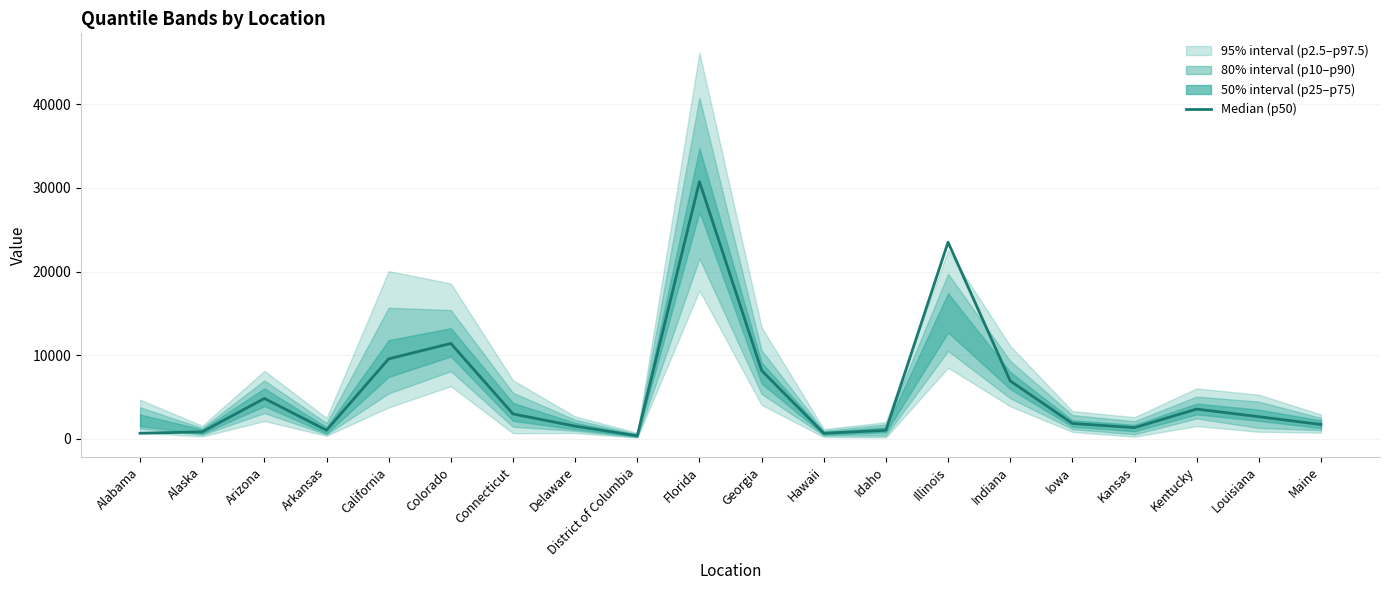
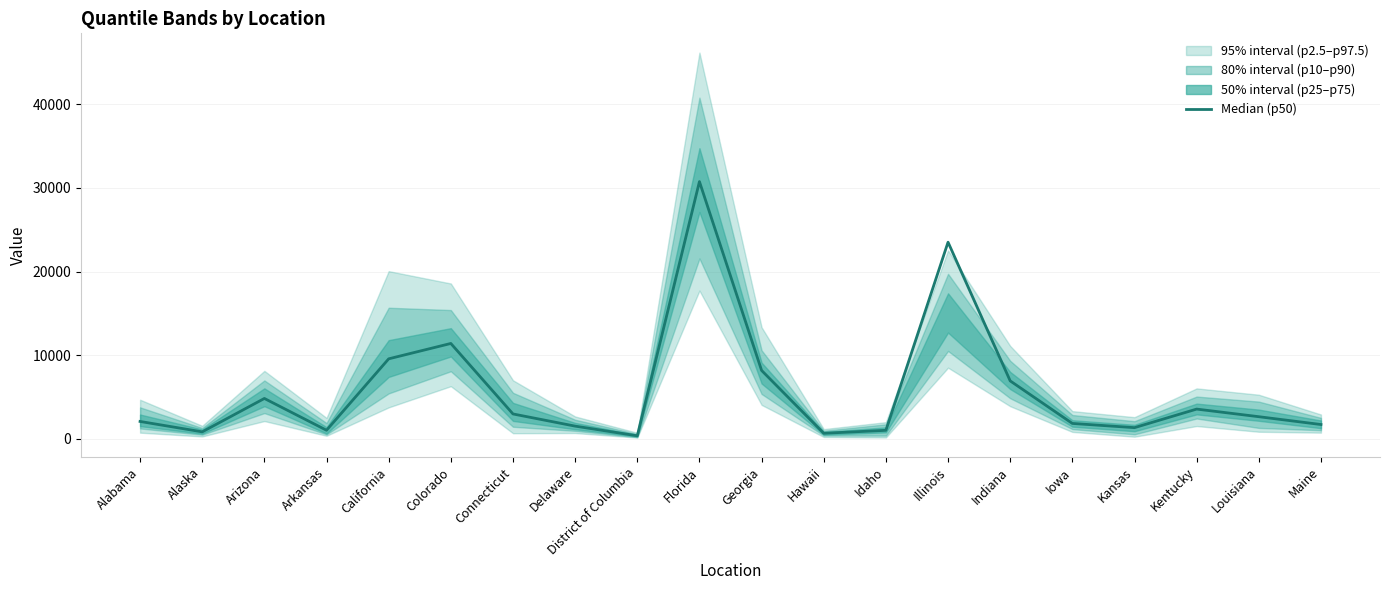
Median (p50), Alabama: 1000 -> 2000
